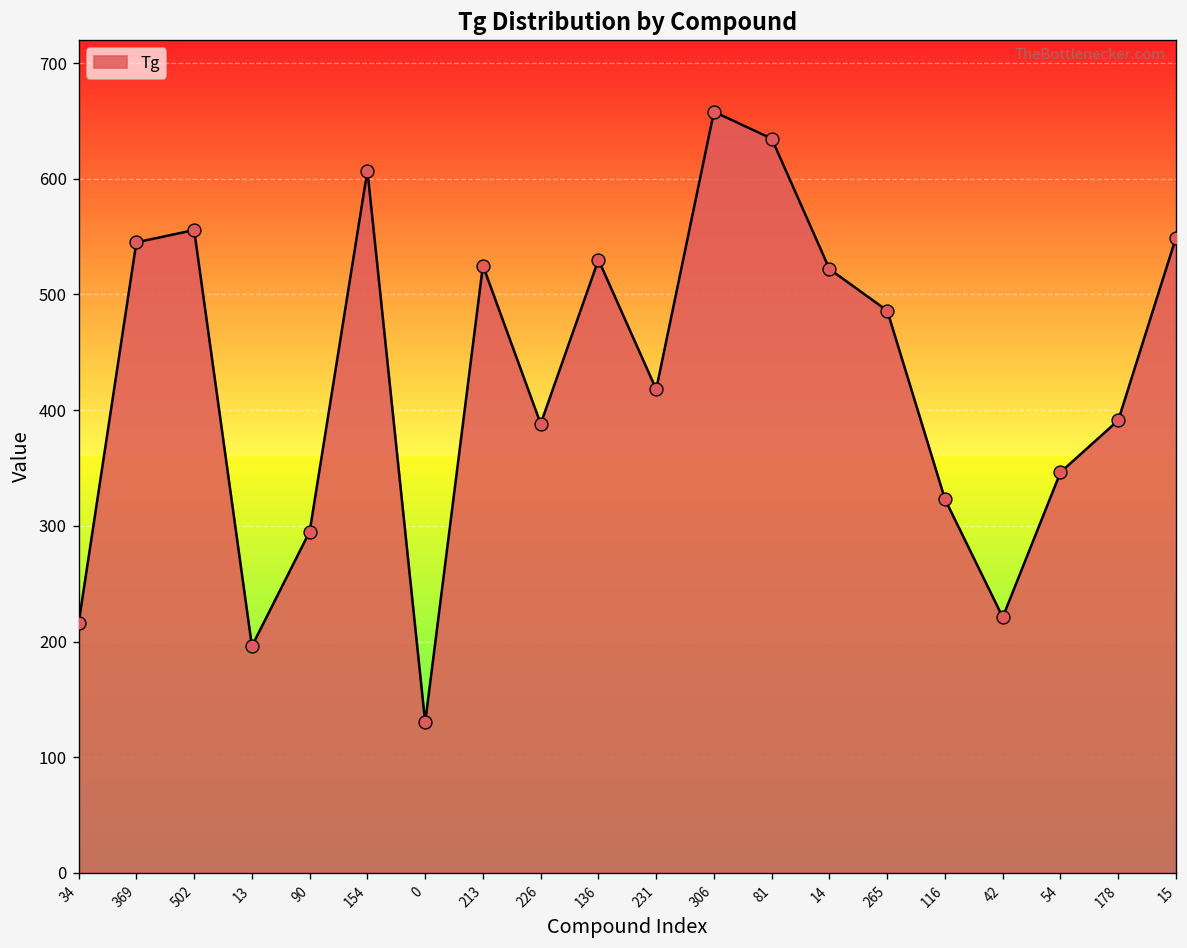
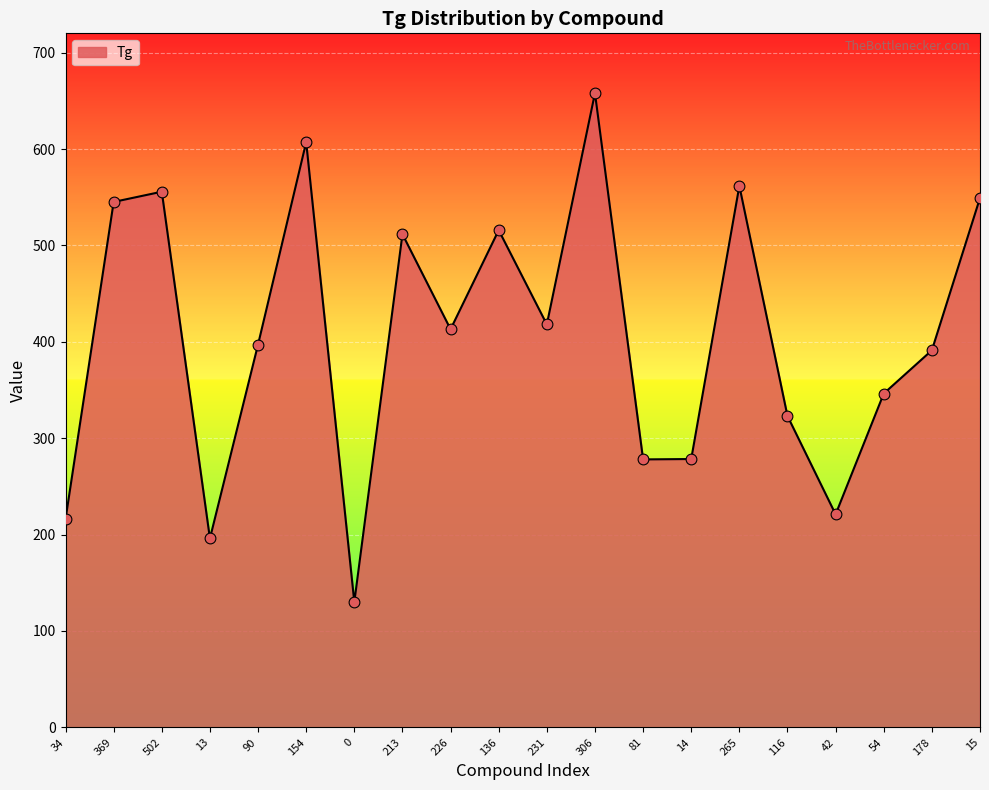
90: 300 -> 400
213: 530 -> 510
226: 390 -> 410
136: 530 -> 520
81: 630 -> 280
14: 520 -> 280
265: 490 -> 560
